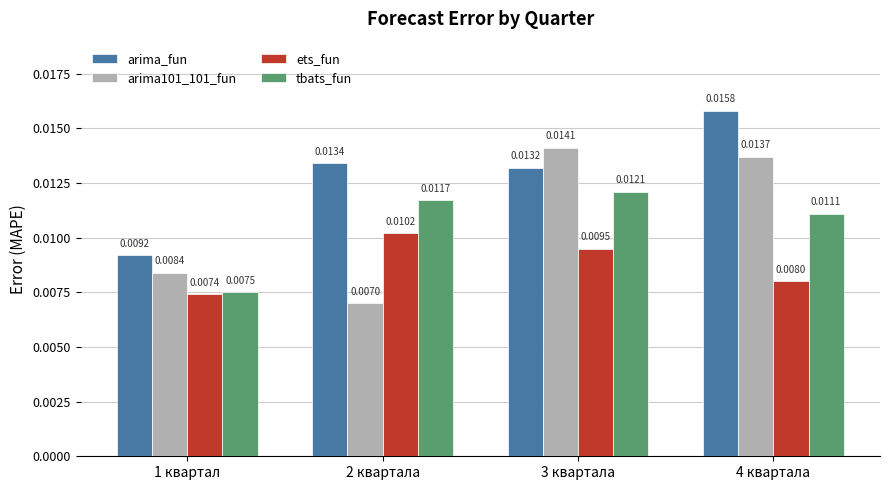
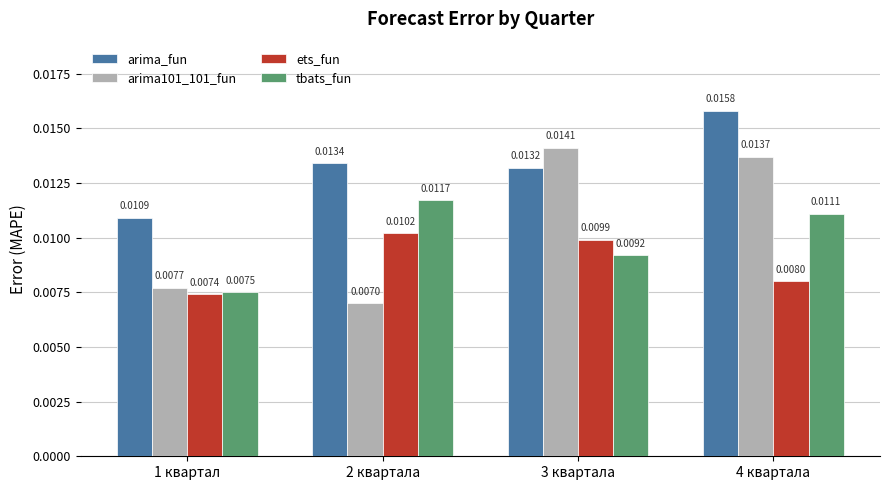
arima_fun, 1 квартал: 0.0092 -> 0.0109
arima101_101_fun, 1 квартал: 0.0084 -> 0.0077
ets_fun, 3 квартала: 0.0095 -> 0.0099
tbats_fun, 3 квартала: 0.0121 -> 0.0092
